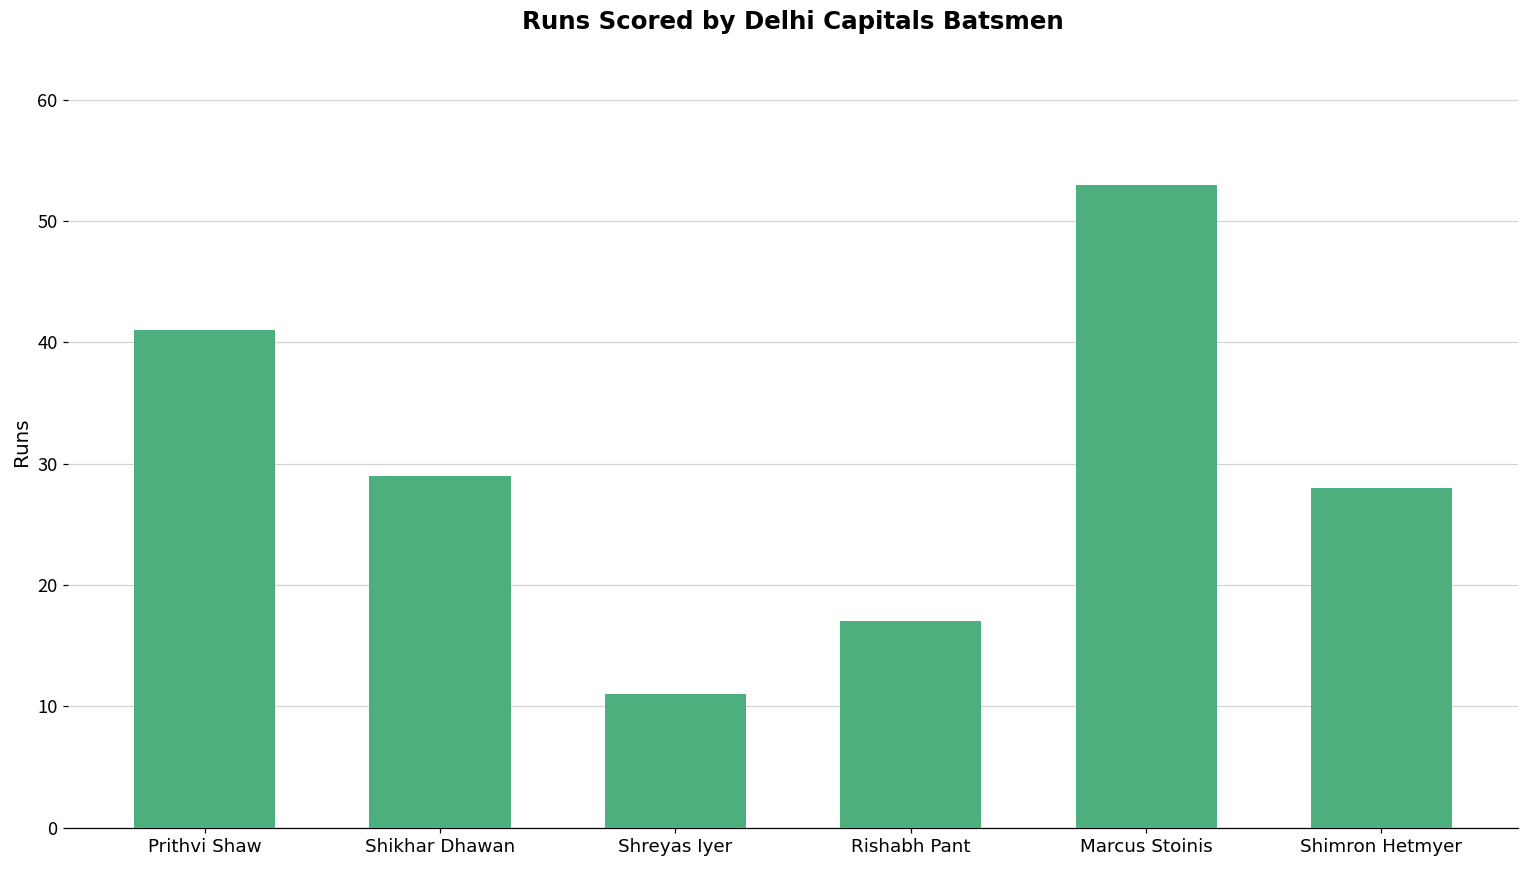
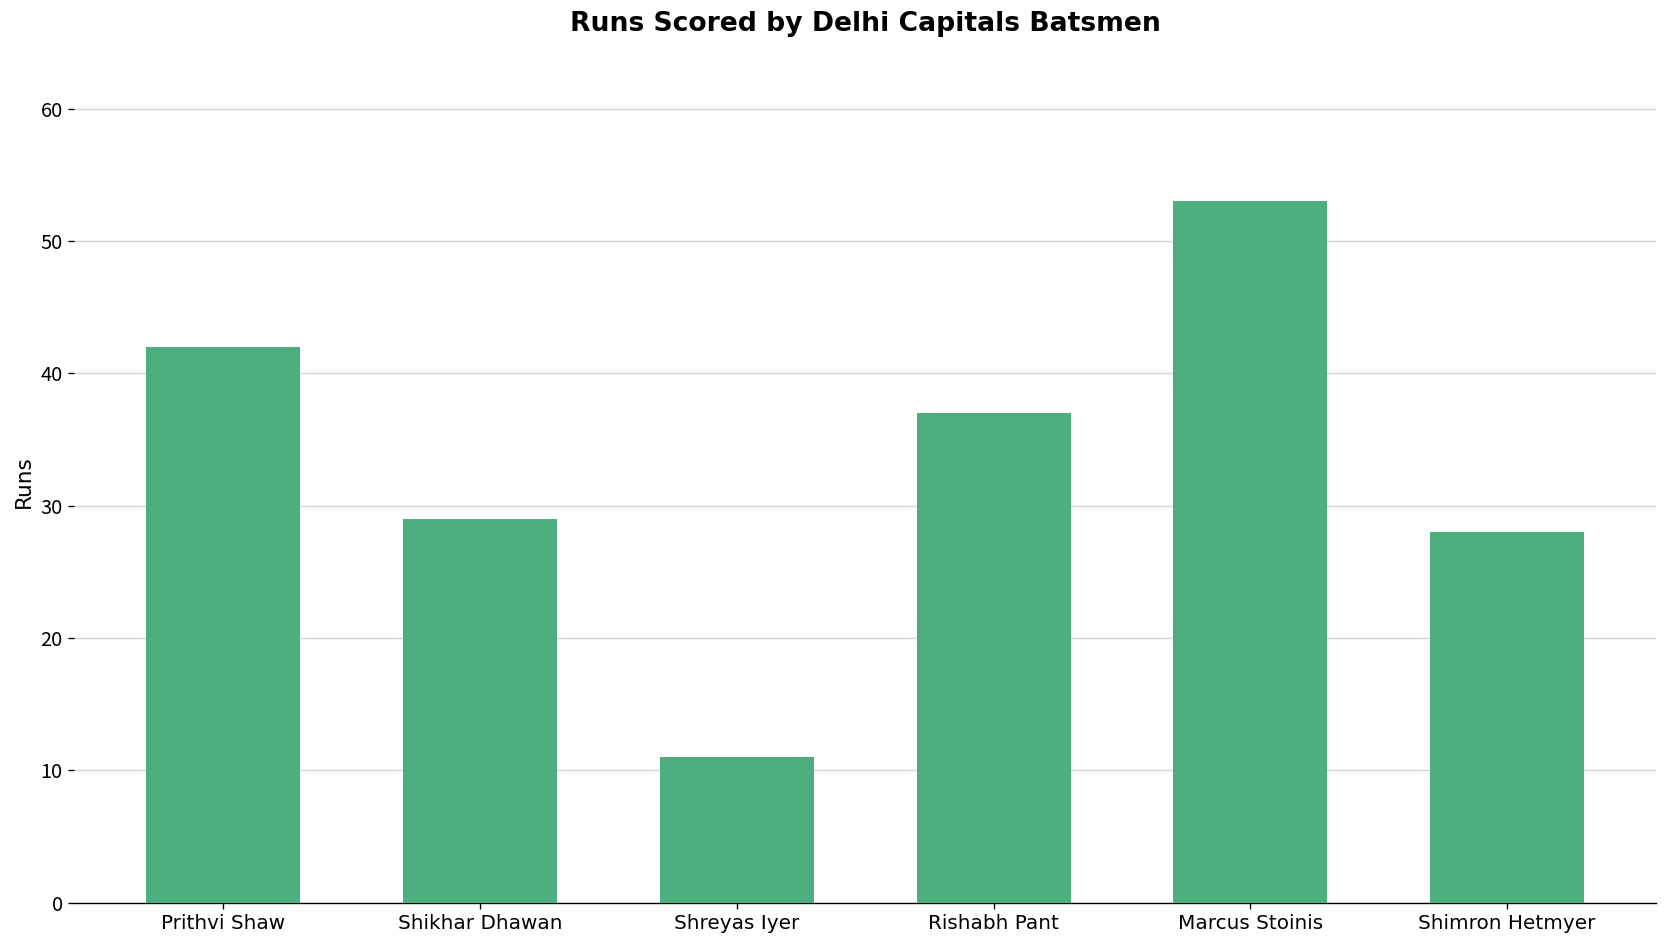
Prithvi Shaw: 41 -> 42
Rishabh Pant: 17 -> 37
